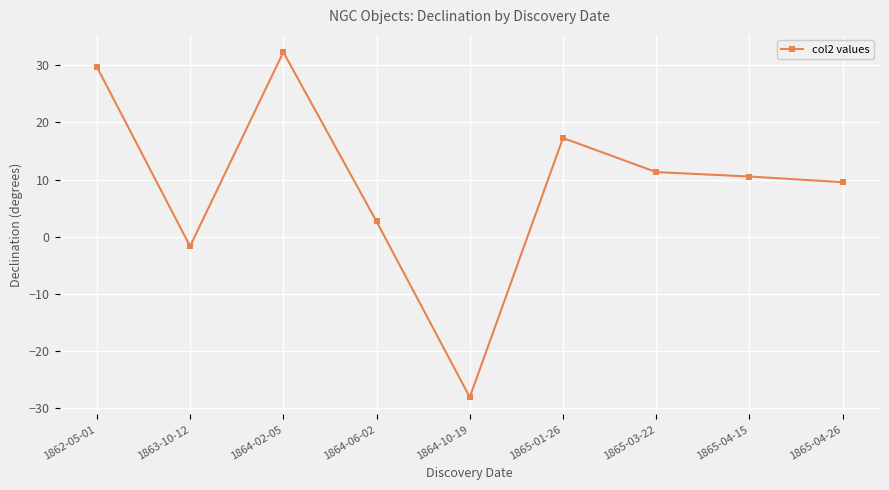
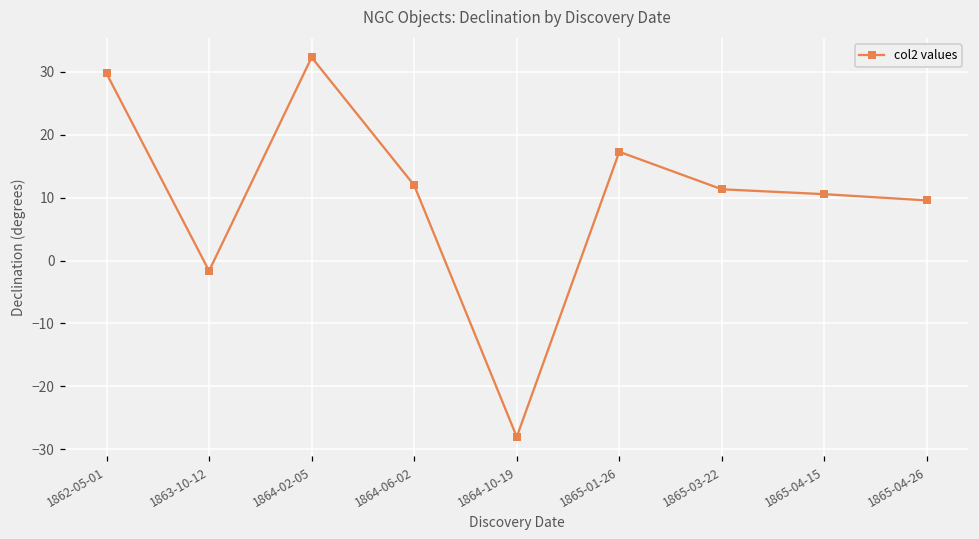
1864-06-02: 3 -> 12
